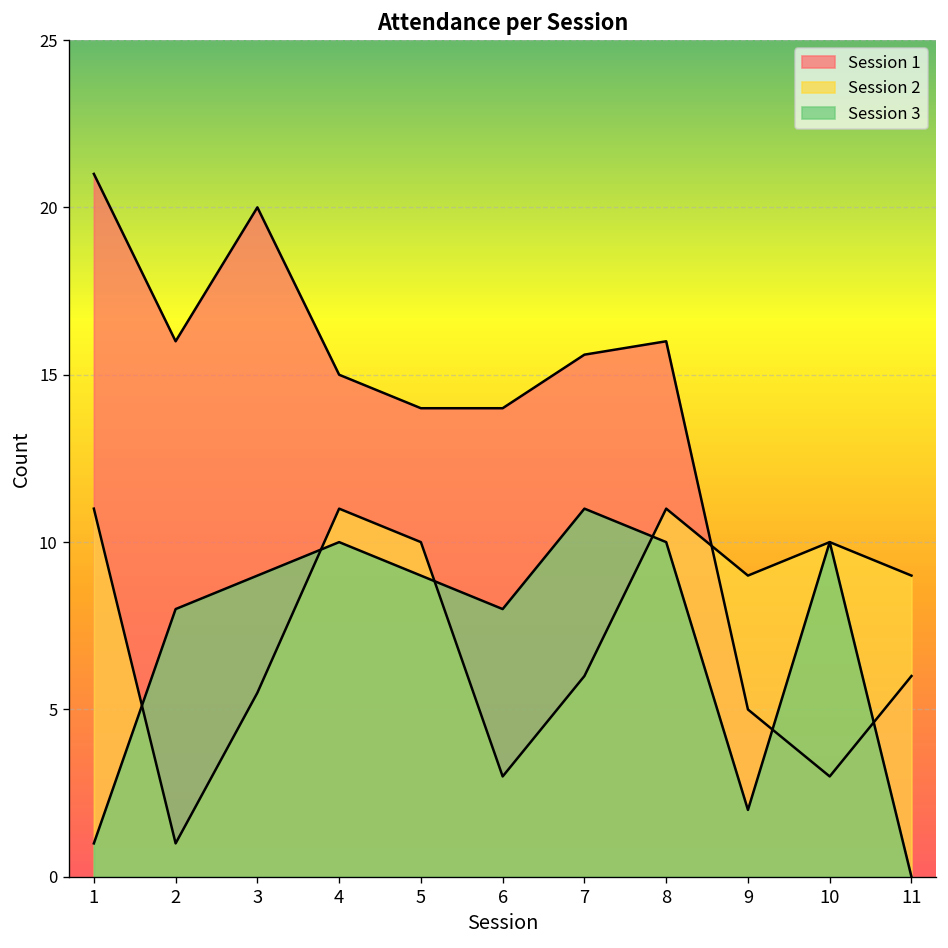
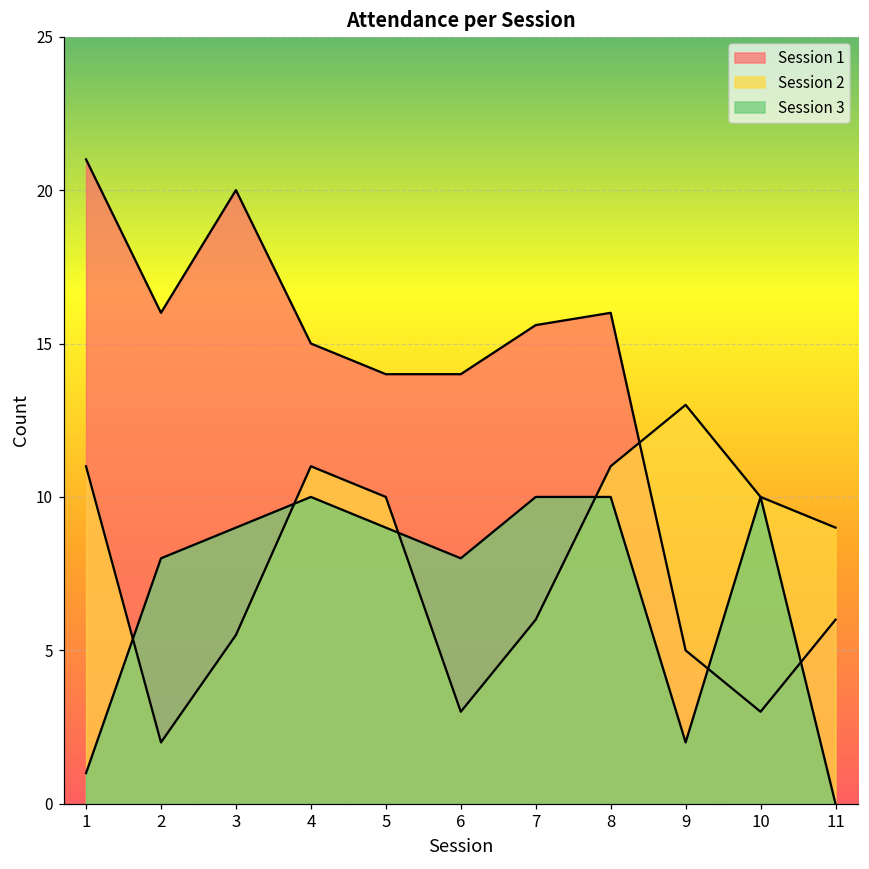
Session 2, 2: 1 -> 2
Session 3, 7: 11 -> 10
Session 2, 9: 9 -> 13
